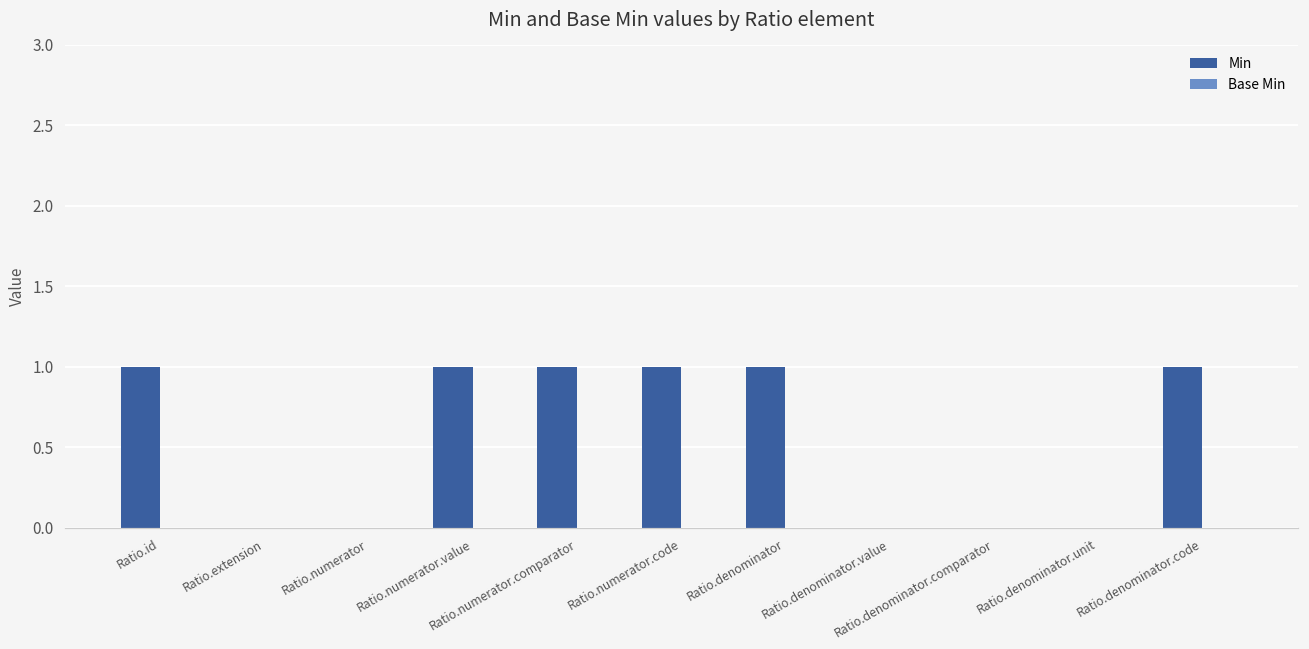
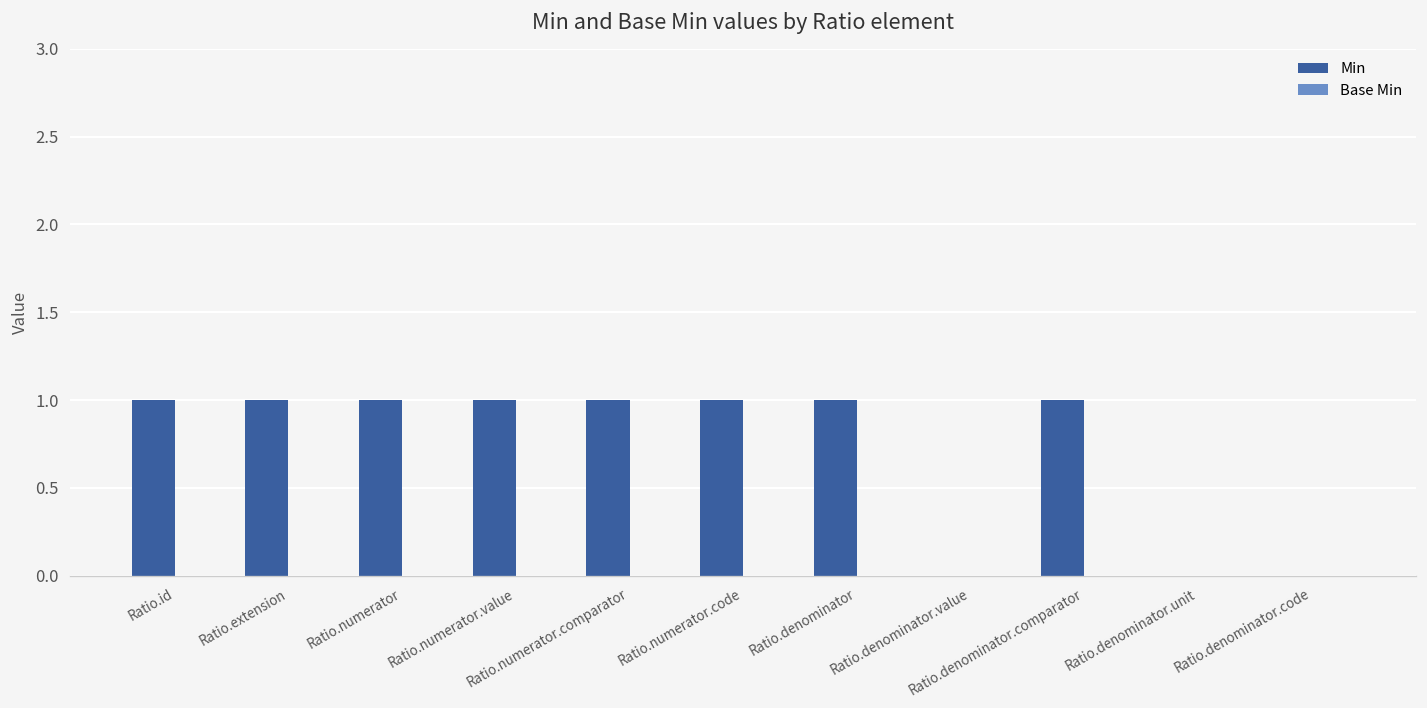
Min, Ratio.extension: 0 -> 1
Min, Ratio.numerator: 0 -> 1
Min, Ratio.denominator.comparator: 0 -> 1
Min, Ratio.denominator.code: 1 -> 0
